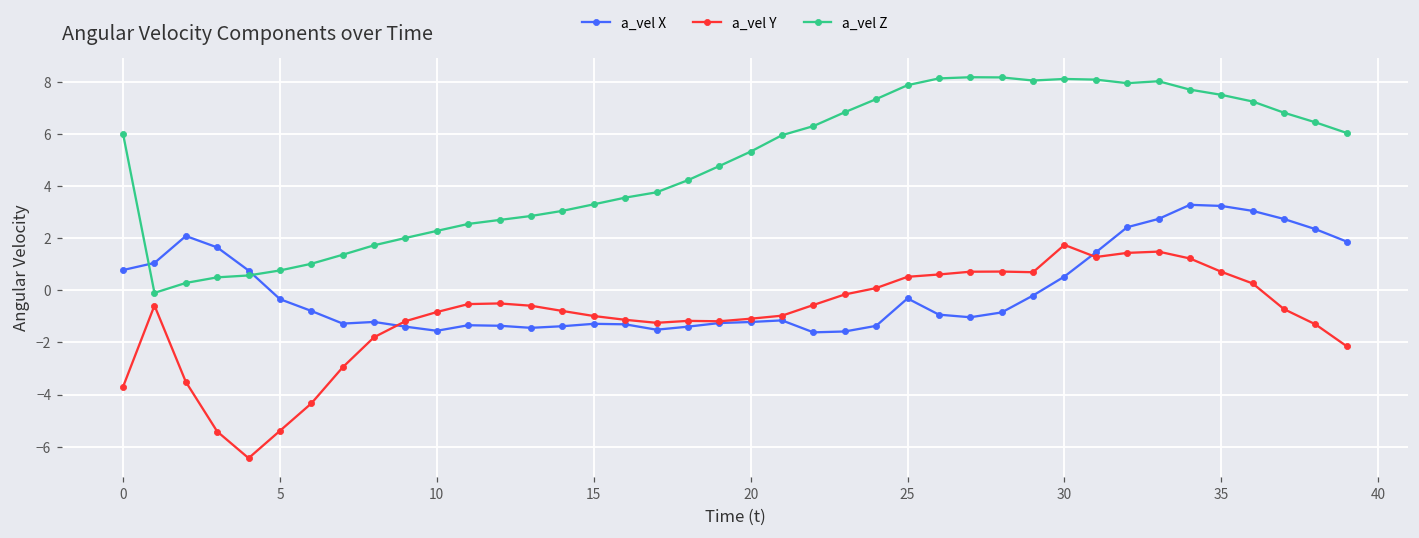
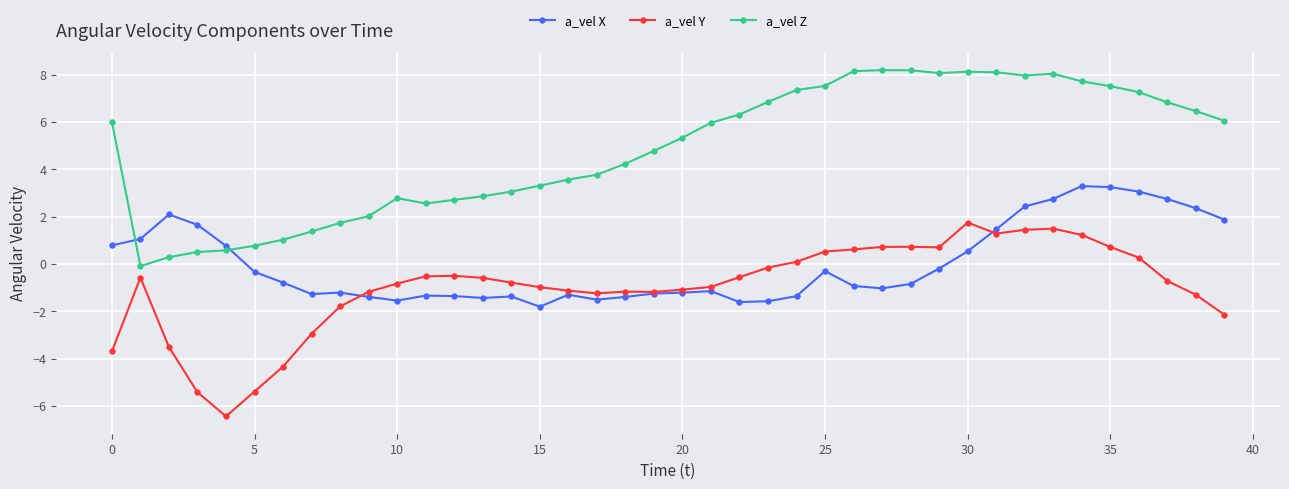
a_vel Z, 10: 2.3 -> 2.8
a_vel X, 15: -1.3 -> -1.8
a_vel Z, 25: 7.9 -> 7.5
